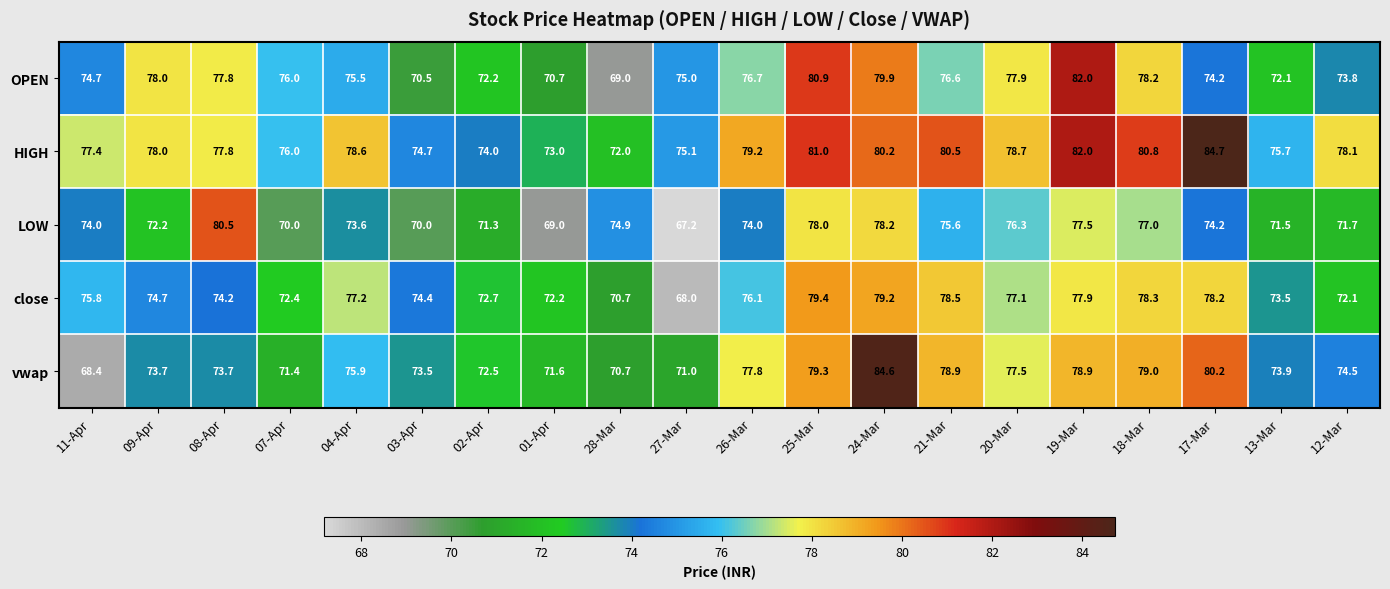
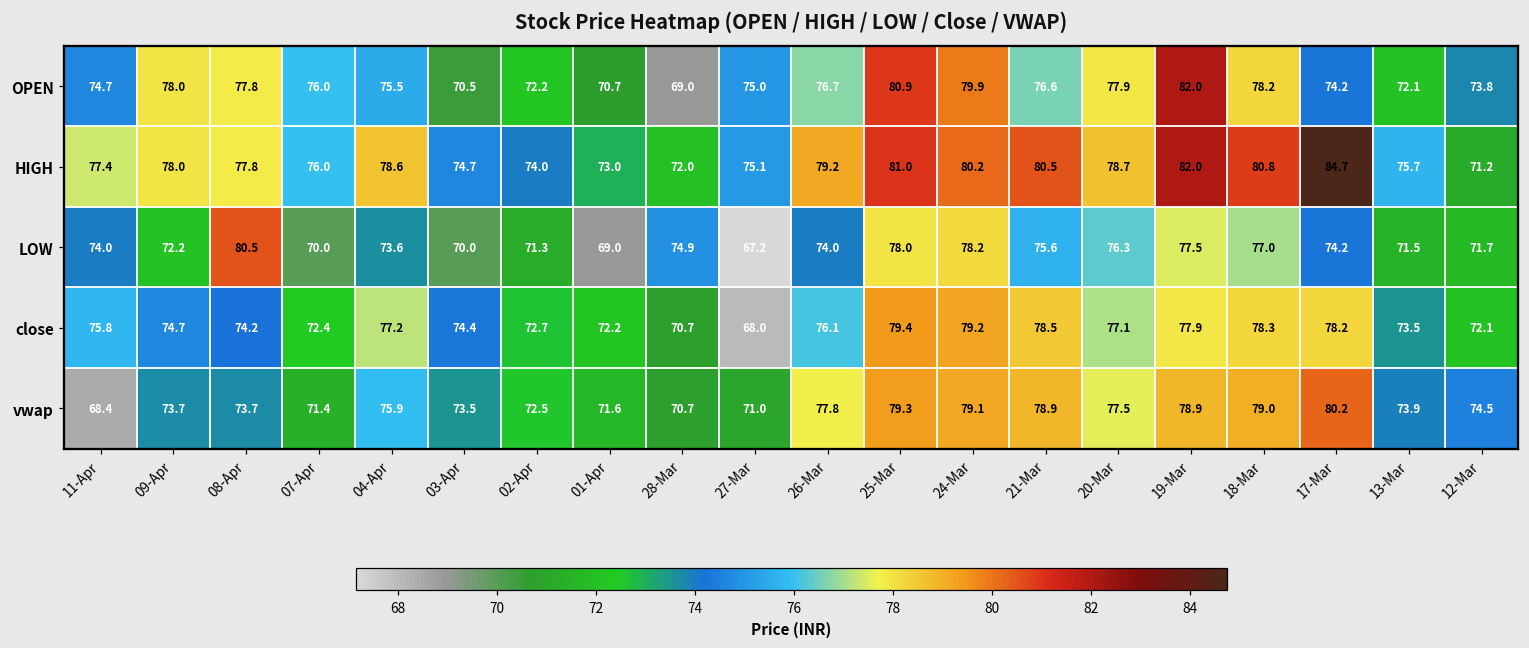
HIGH, 12-Mar: 78.1 -> 71.2
vwap, 24-Mar: 84.6 -> 79.1
